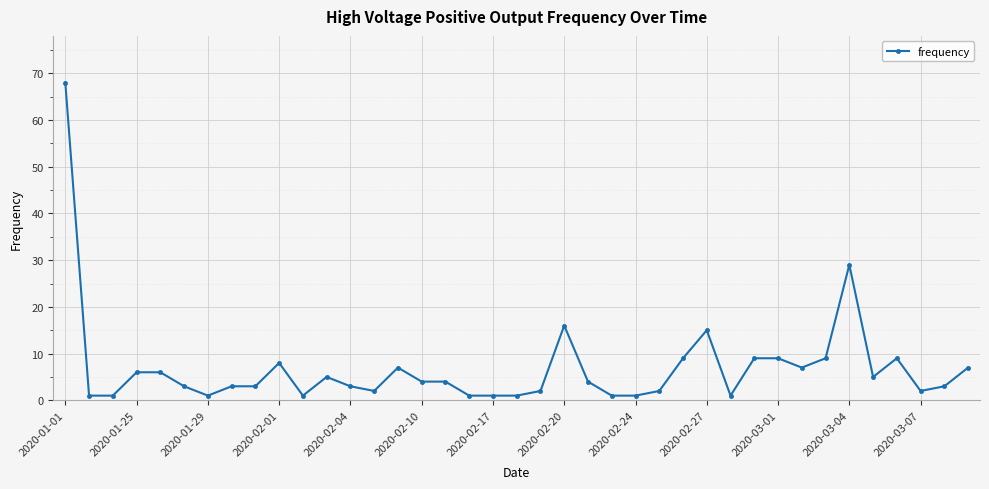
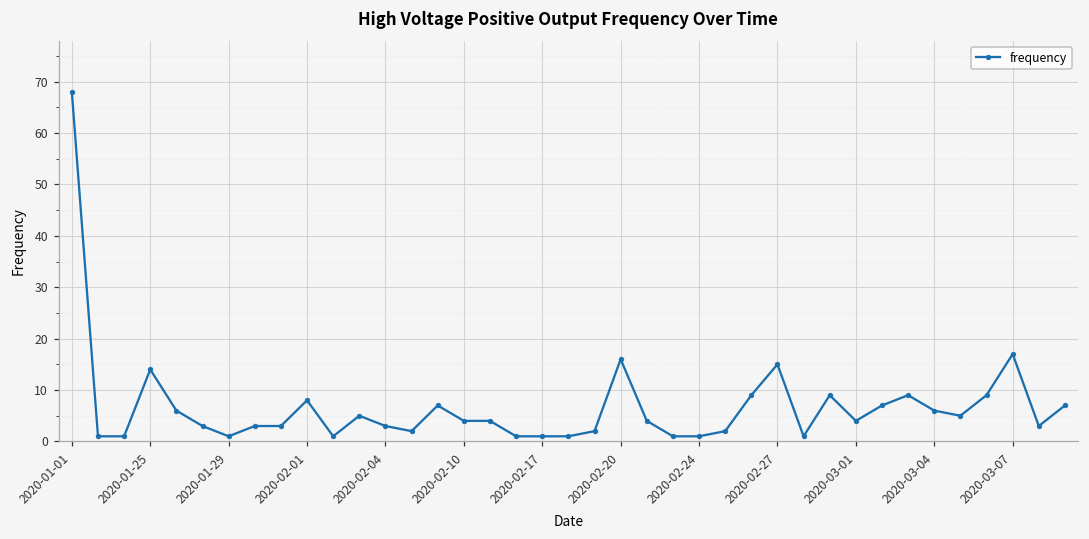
2020-01-25: 6 -> 14
2020-03-01: 9 -> 4
2020-03-04: 29 -> 6
2020-03-07: 2 -> 17
